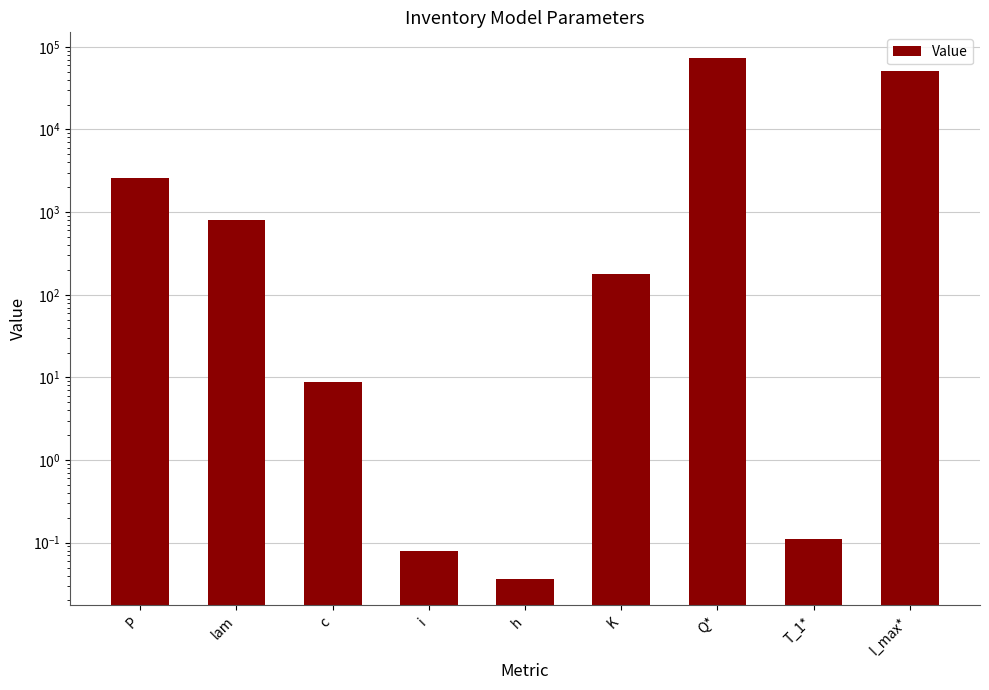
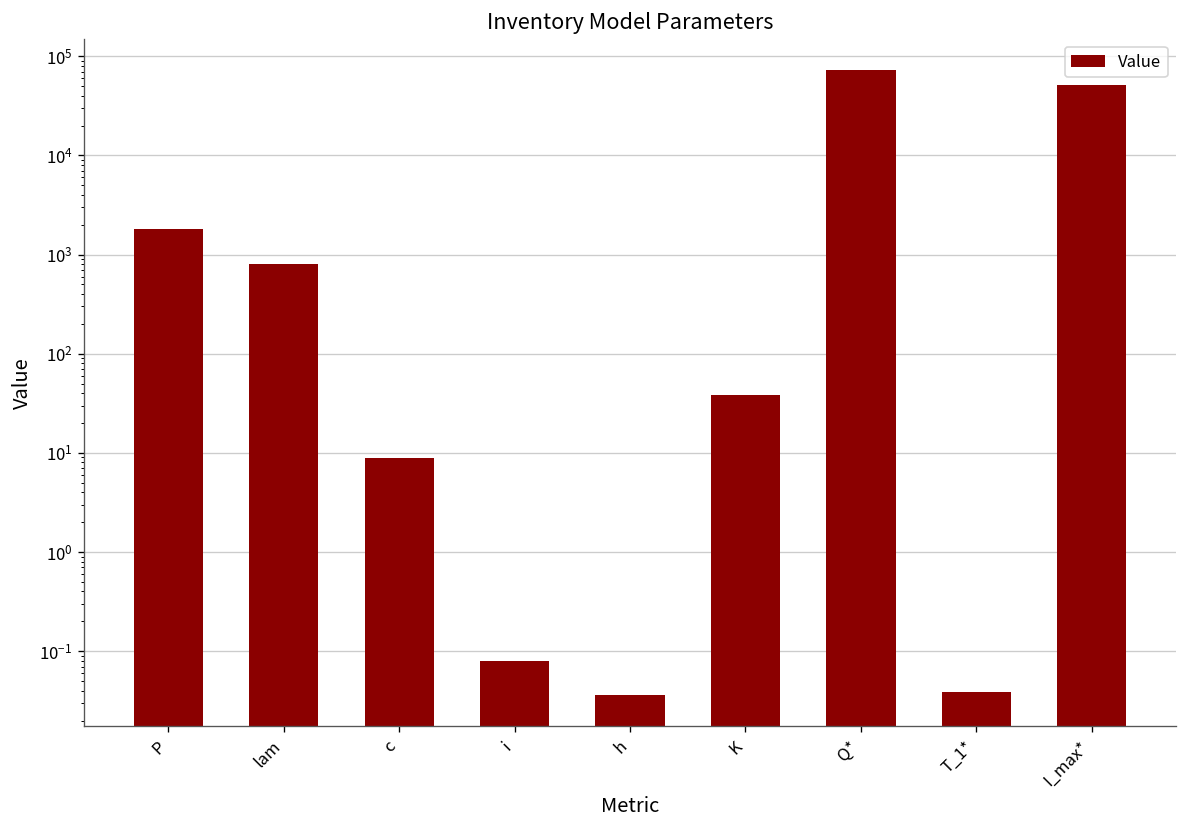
P: 2600 -> 1800
K: 180 -> 40
T_1*: 0.11 -> 0.04
